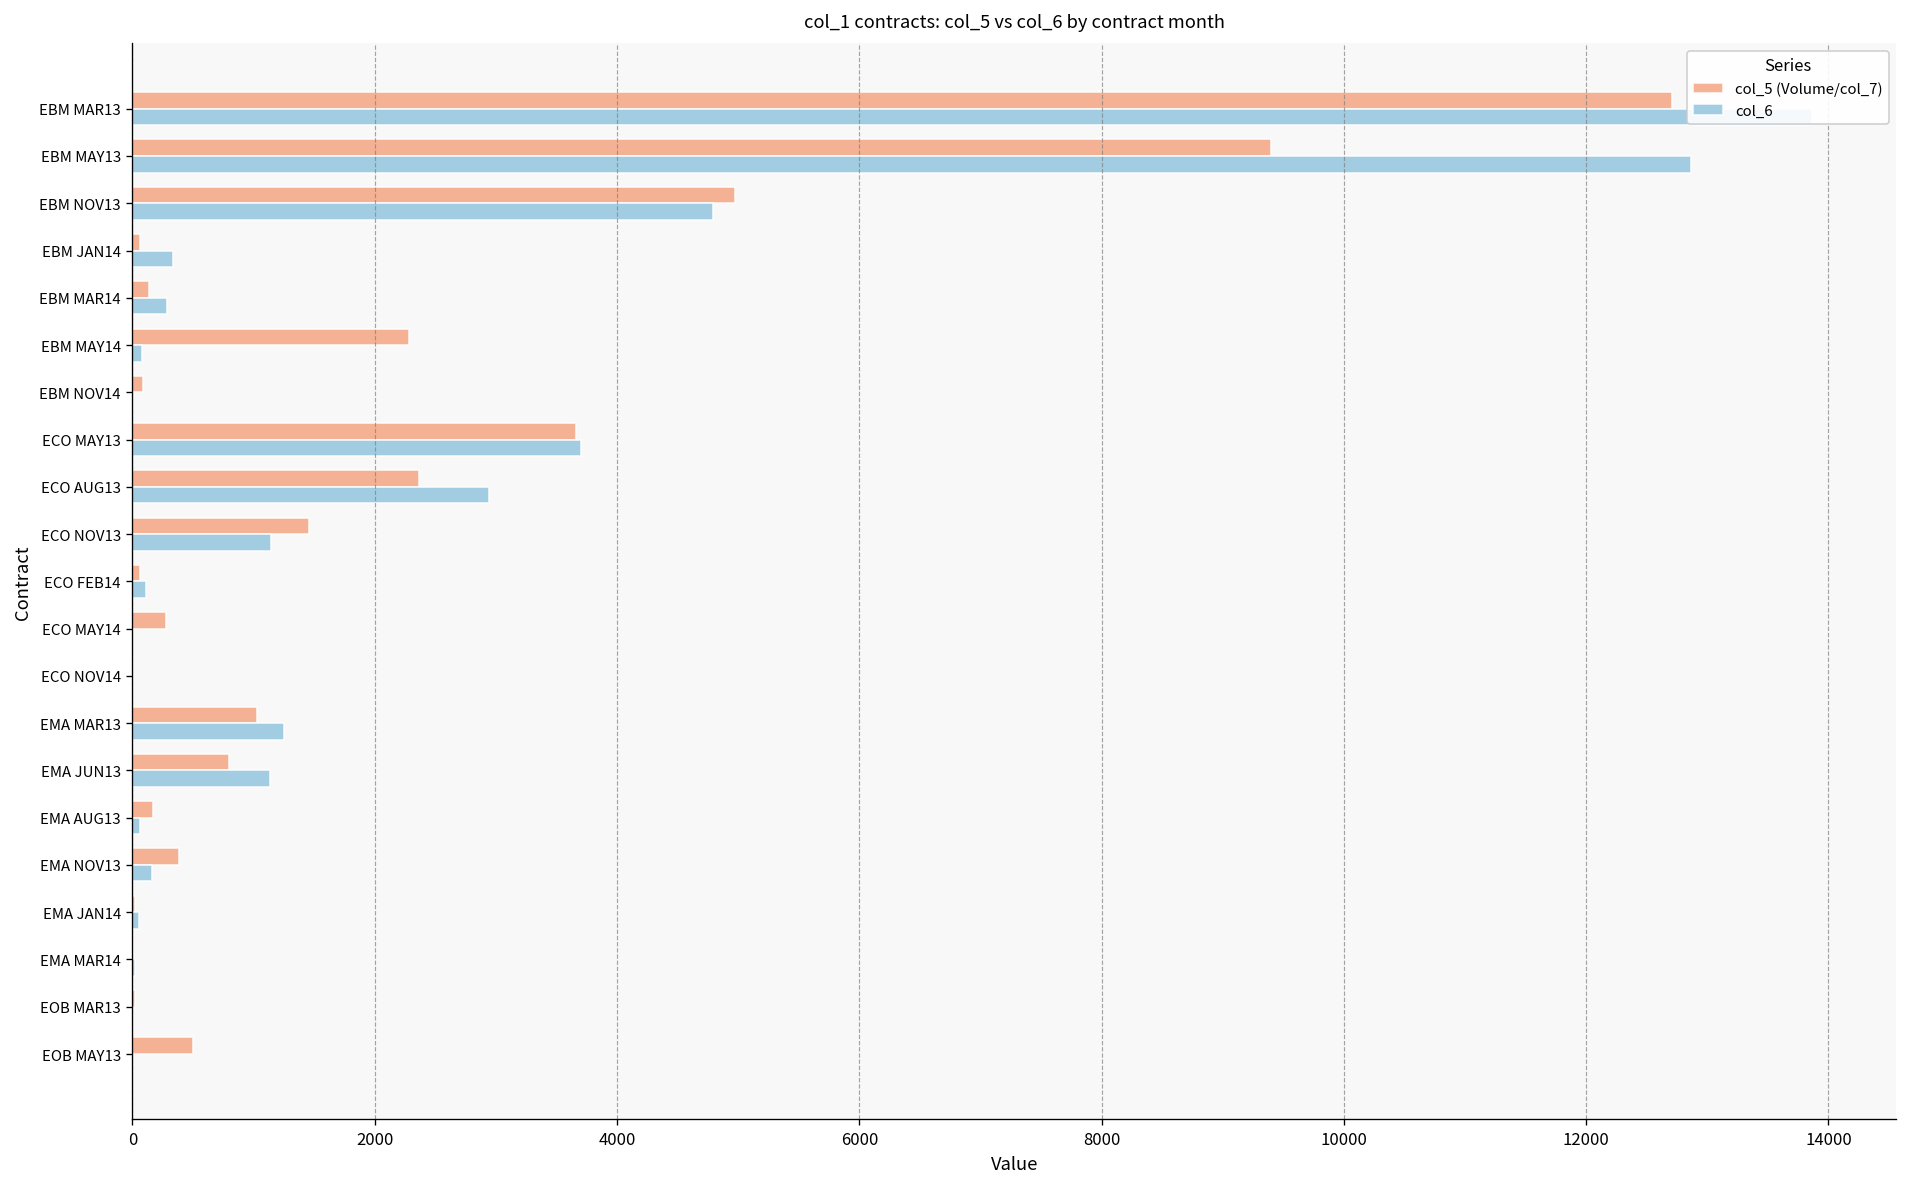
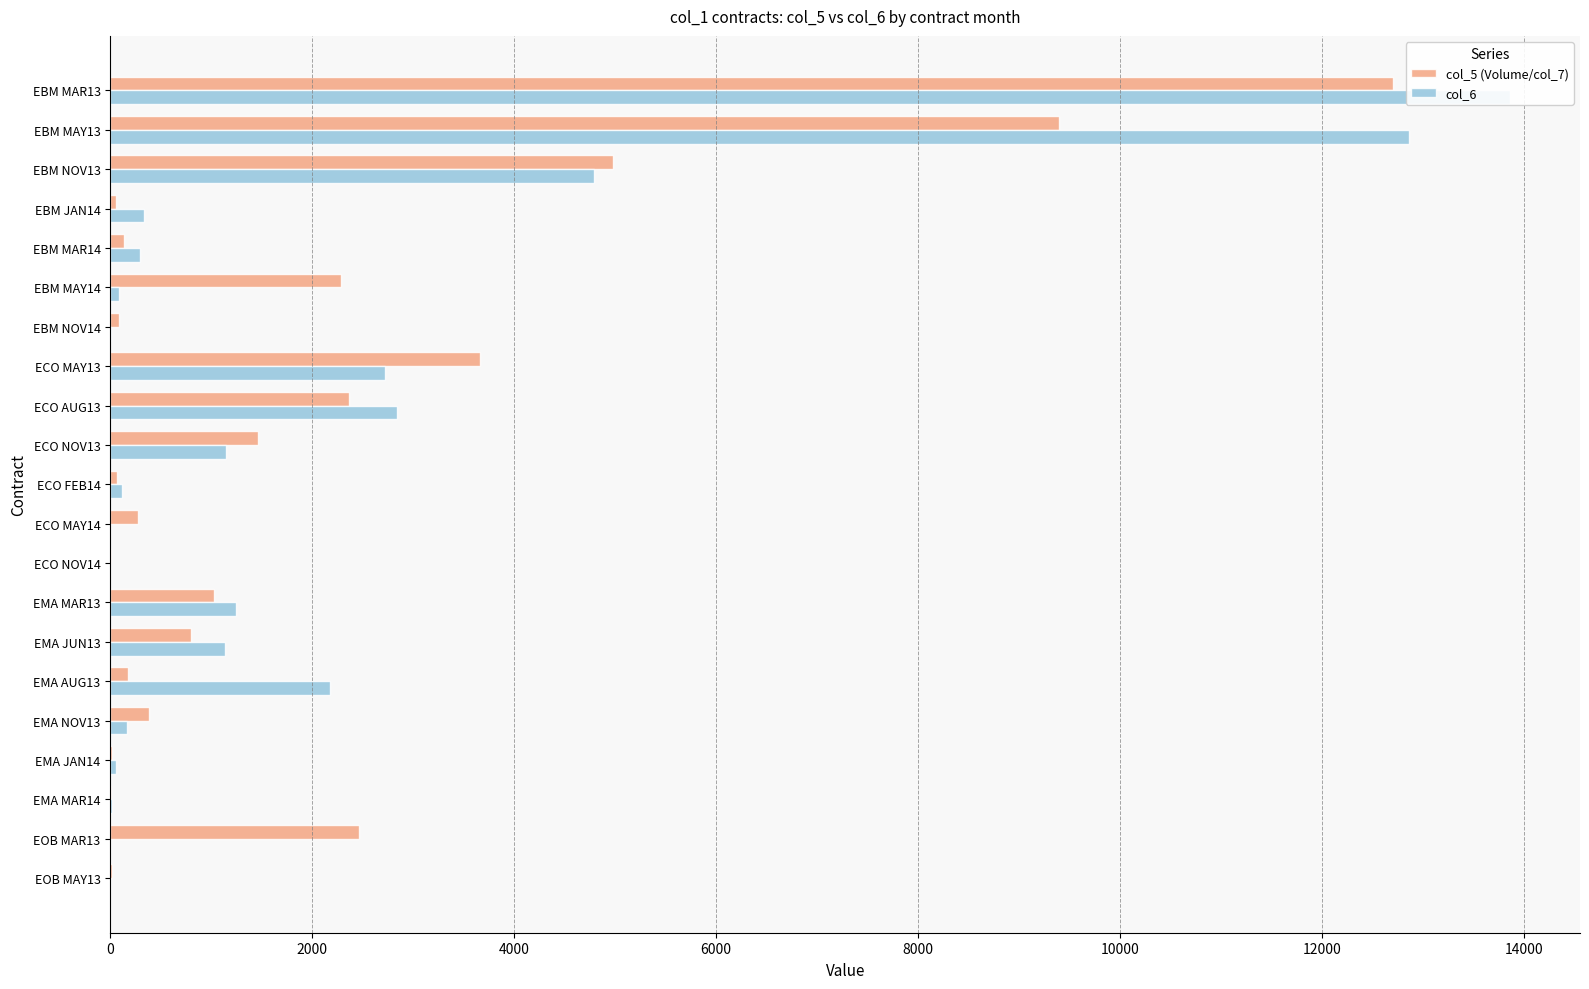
col_6, ECO MAY13: 3710 -> 2720
col_6, ECO AUG13: 2940 -> 2840
col_6, EMA AUG13: 70 -> 2170
col_5 (Volume/col_7), EOB MAR13: 20 -> 2460
col_5 (Volume/col_7), EOB MAY13: 500 -> 20
